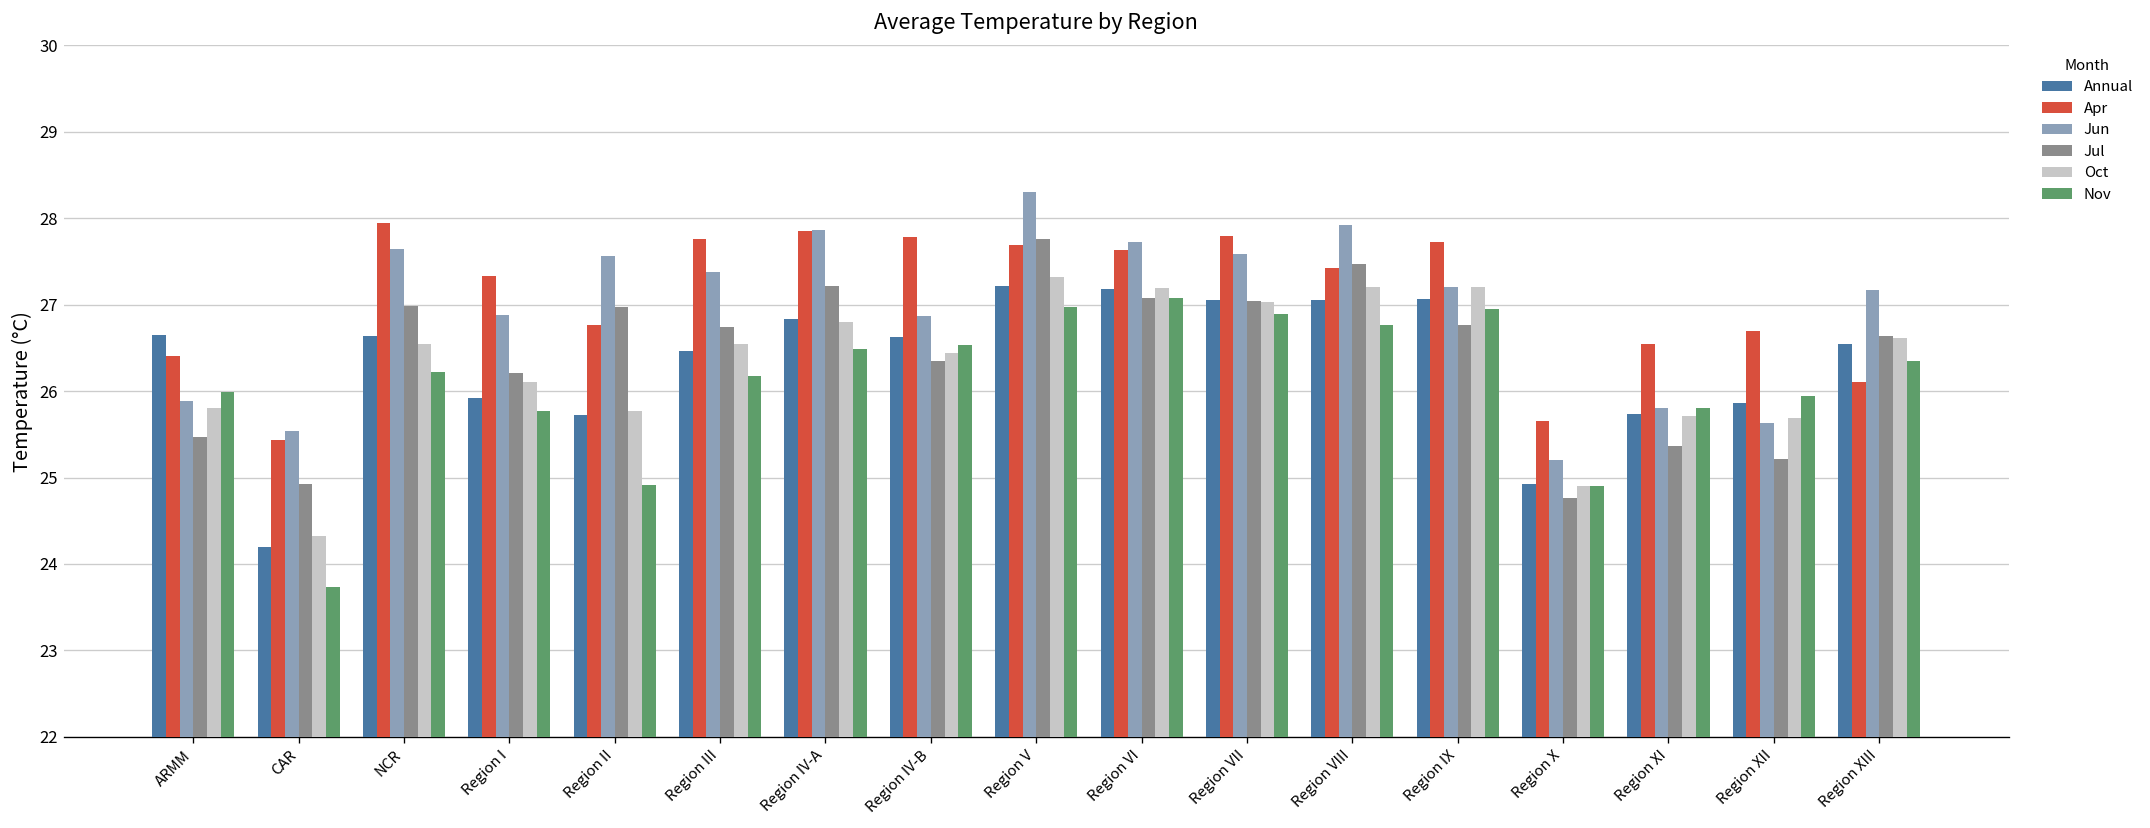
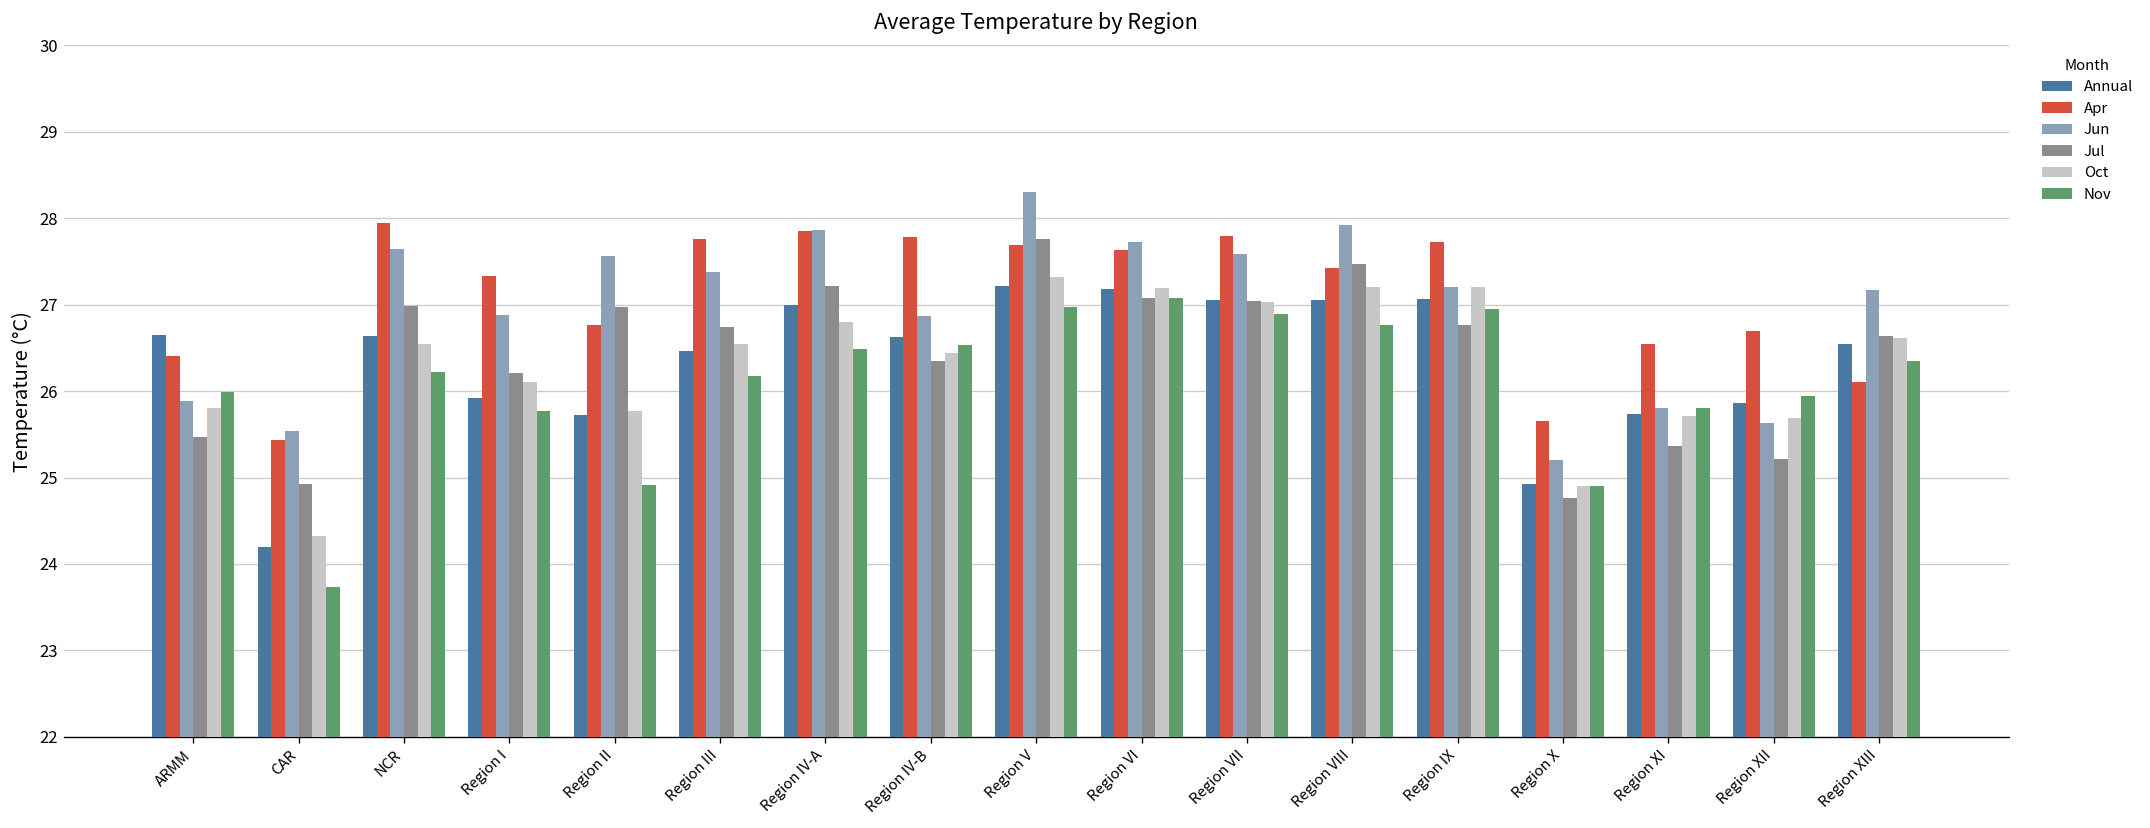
Annual, Region IV-A: 26.8 -> 27.0
